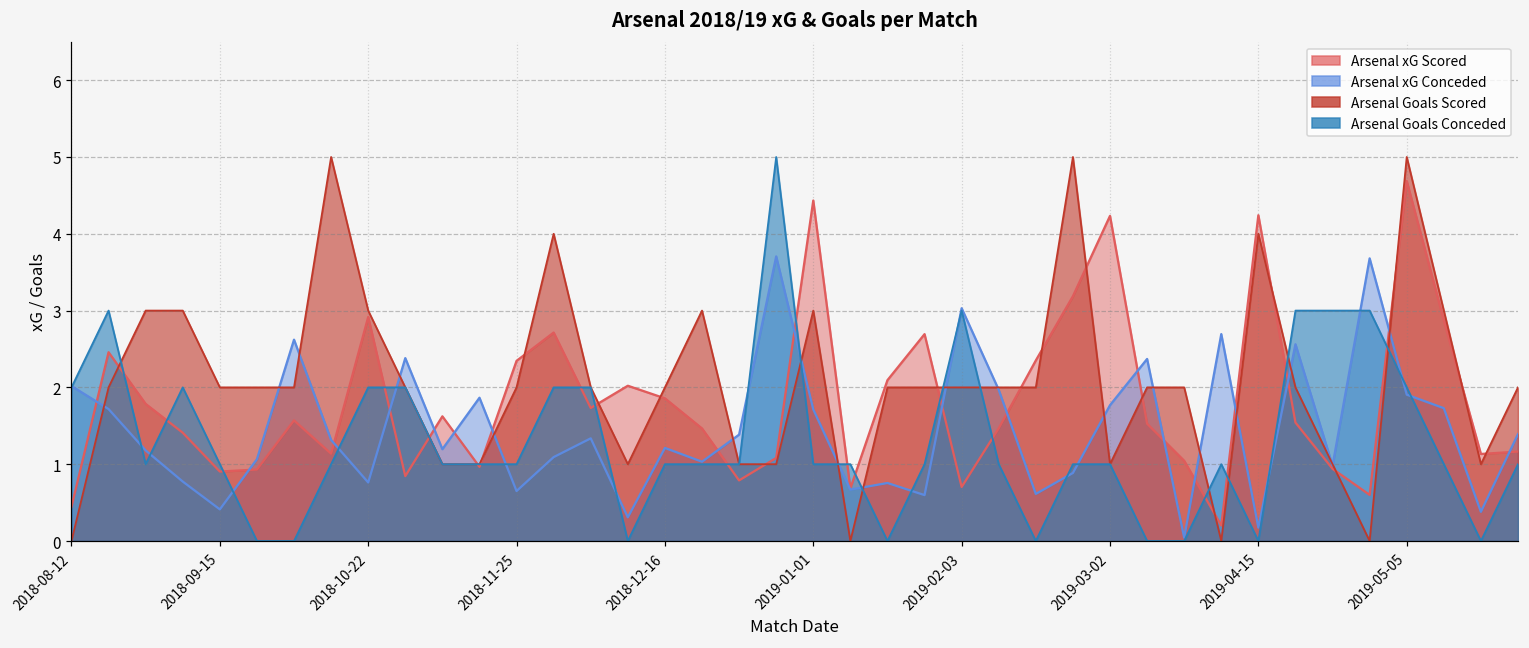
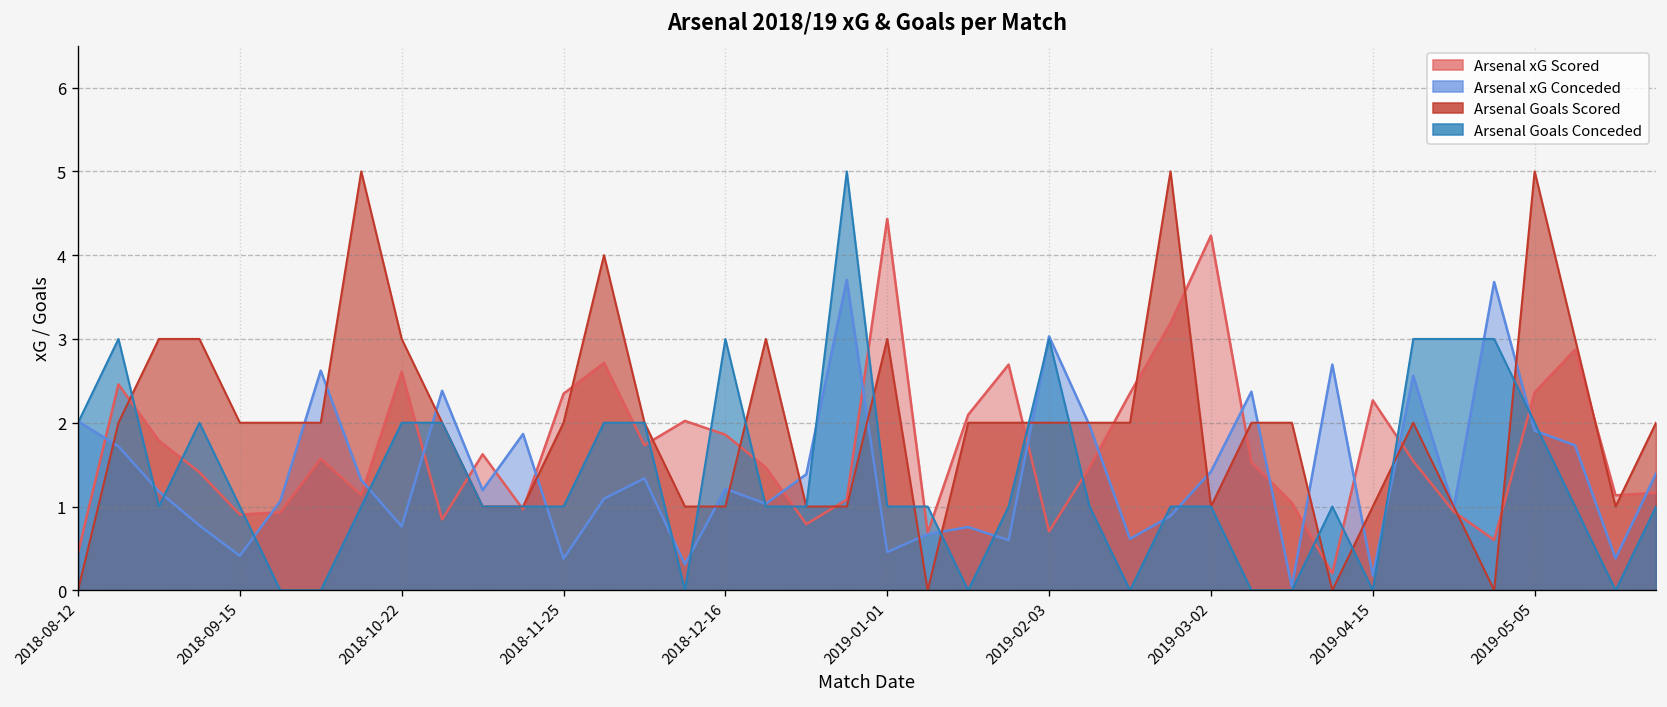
Arsenal xG Scored, 2018-10-22: 2.9 -> 2.6
Arsenal xG Conceded, 2018-11-25: 0.7 -> 0.4
Arsenal Goals Scored, 2018-12-16: 2 -> 1
Arsenal Goals Conceded, 2018-12-16: 1 -> 3
Arsenal xG Conceded, 2019-01-01: 1.7 -> 0.5
Arsenal xG Conceded, 2019-03-02: 1.8 -> 1.4
Arsenal xG Scored, 2019-04-15: 4.2 -> 2.3
Arsenal Goals Scored, 2019-04-15: 4 -> 1
Arsenal xG Scored, 2019-05-05: 4.7 -> 2.4
